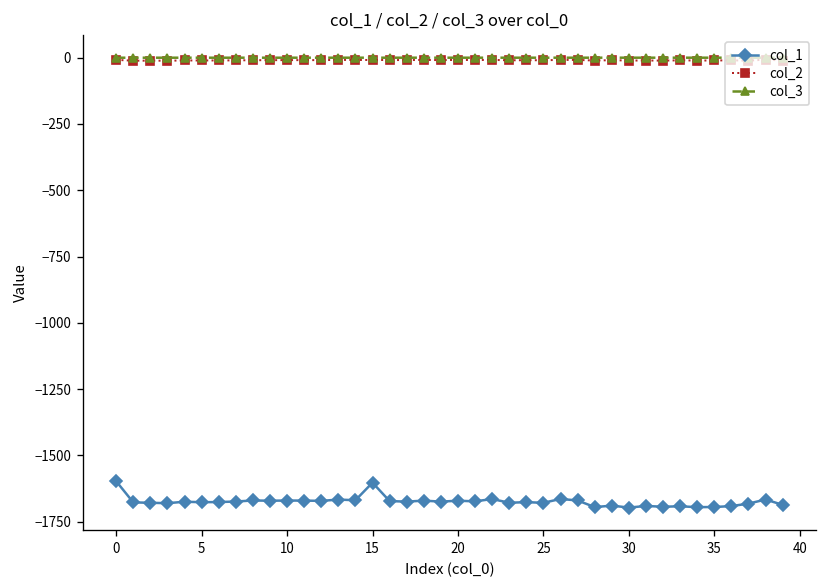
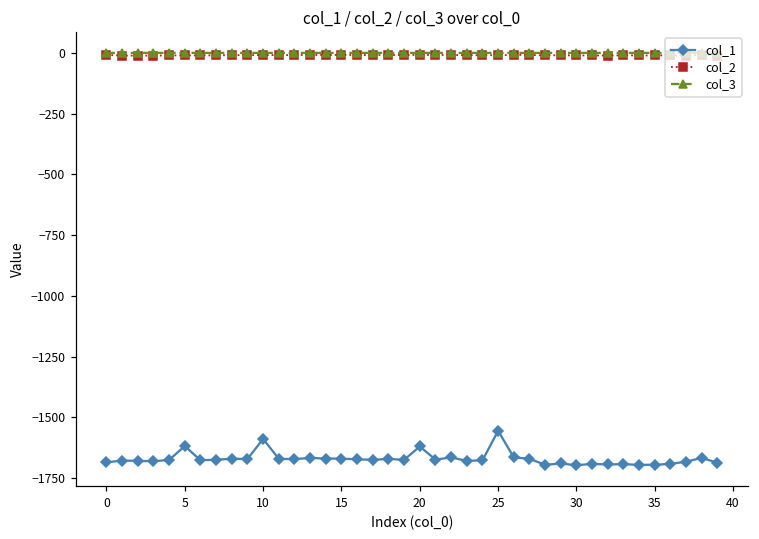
col_1, 0: -1600 -> -1680
col_1, 5: -1680 -> -1620
col_1, 10: -1670 -> -1590
col_1, 15: -1600 -> -1670
col_1, 20: -1670 -> -1620
col_1, 25: -1680 -> -1550
